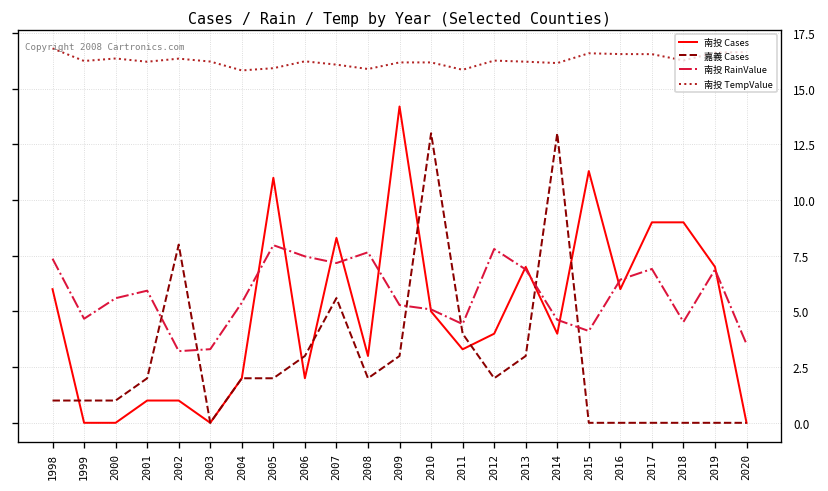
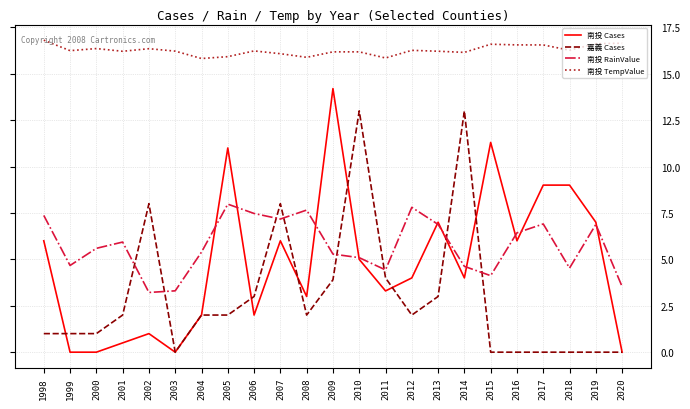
南投 Cases, 2001: 1.0 -> 0.5
南投 Cases, 2007: 8.3 -> 6.0
嘉義 Cases, 2007: 5.6 -> 8.0
嘉義 Cases, 2009: 3.0 -> 3.9
